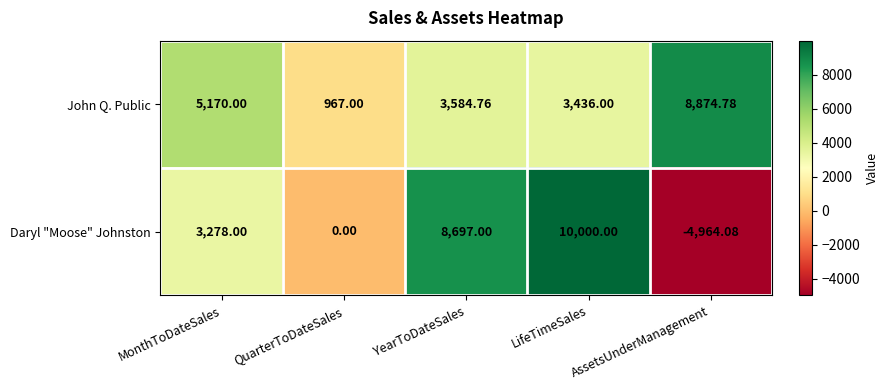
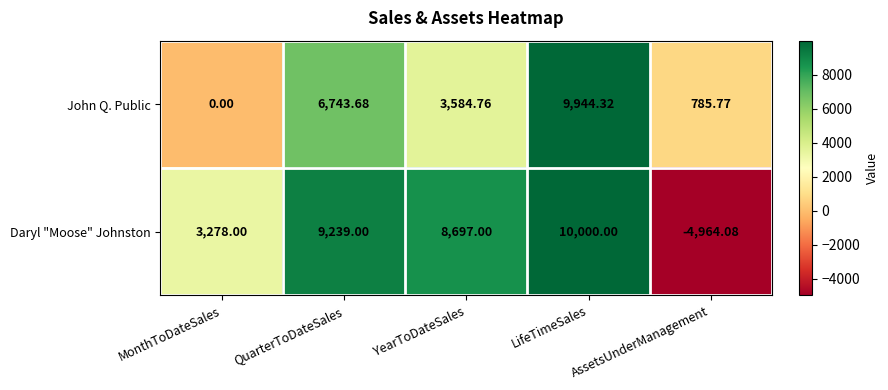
John Q. Public, MonthToDateSales: 5,170.00 -> 0.00
John Q. Public, QuarterToDateSales: 967.00 -> 6,743.68
John Q. Public, LifeTimeSales: 3,436.00 -> 9,944.32
John Q. Public, AssetsUnderManagement: 8,874.78 -> 785.77
Daryl "Moose" Johnston, QuarterToDateSales: 0.00 -> 9,239.00
